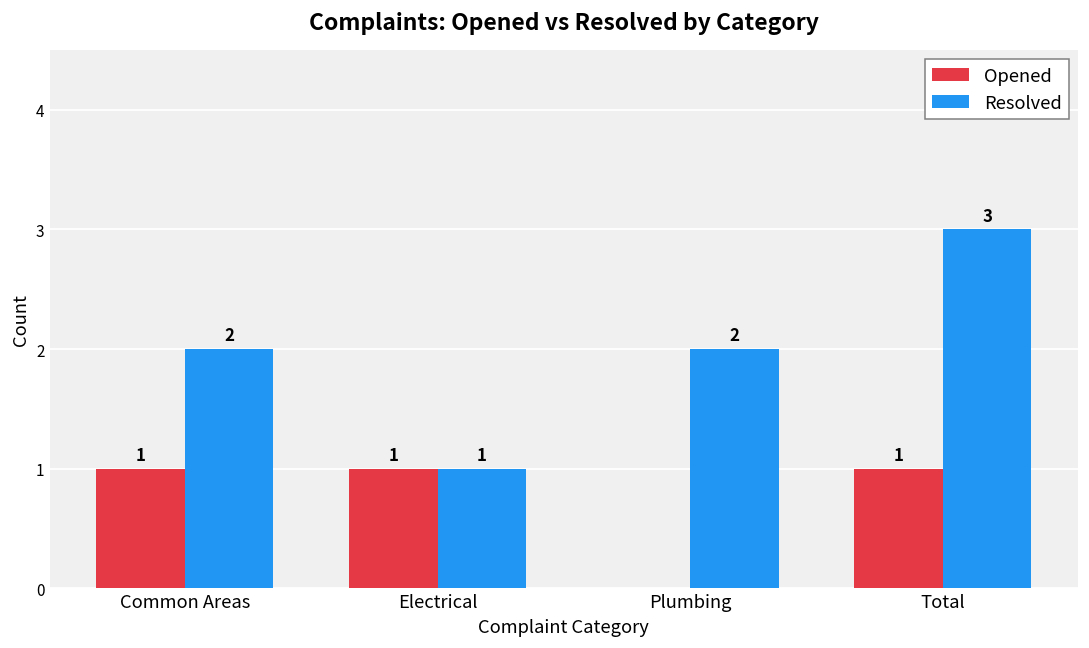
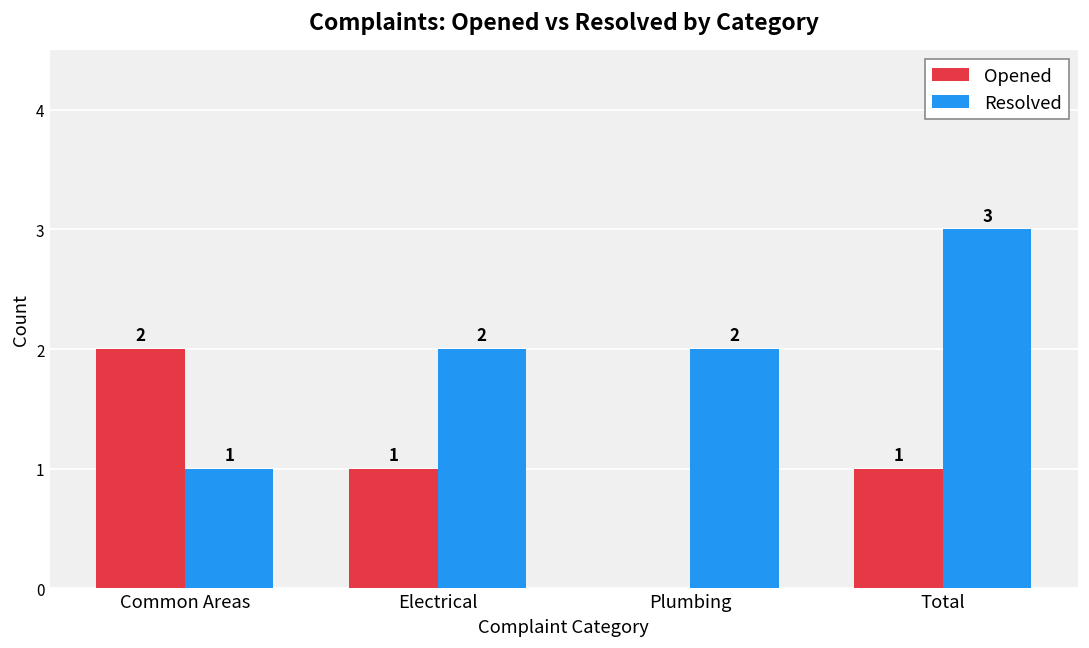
Opened, Common Areas: 1 -> 2
Resolved, Common Areas: 2 -> 1
Resolved, Electrical: 1 -> 2
